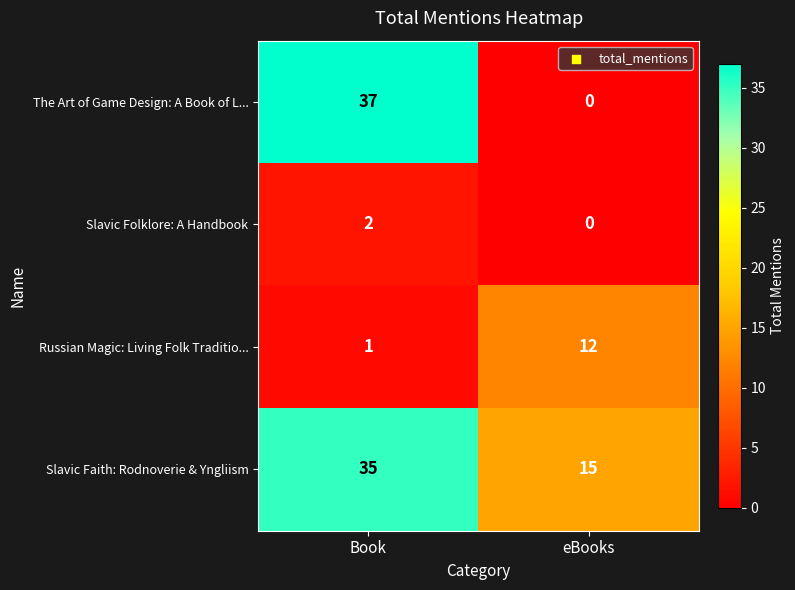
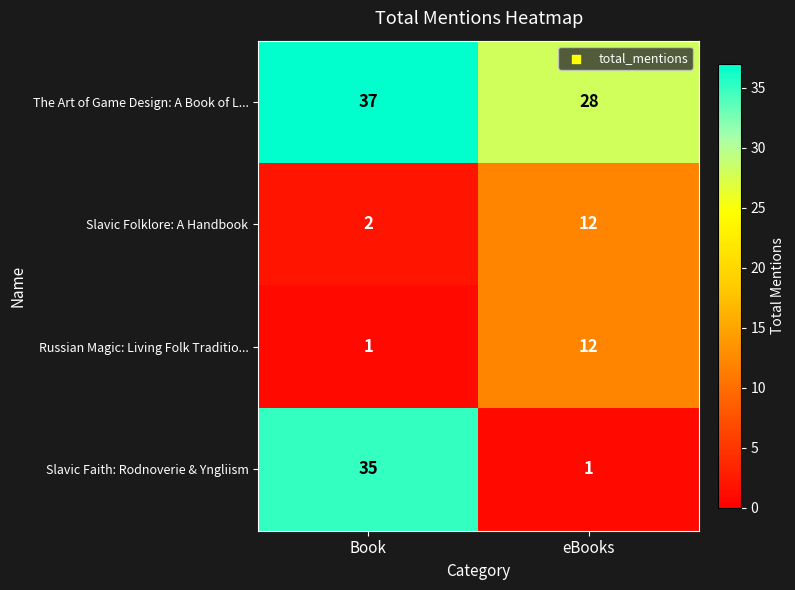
The Art of Game Design: A Book of L..., eBooks: 0 -> 28
Slavic Folklore: A Handbook, eBooks: 0 -> 12
Slavic Faith: Rodnoverie & Yngliism, eBooks: 15 -> 1
